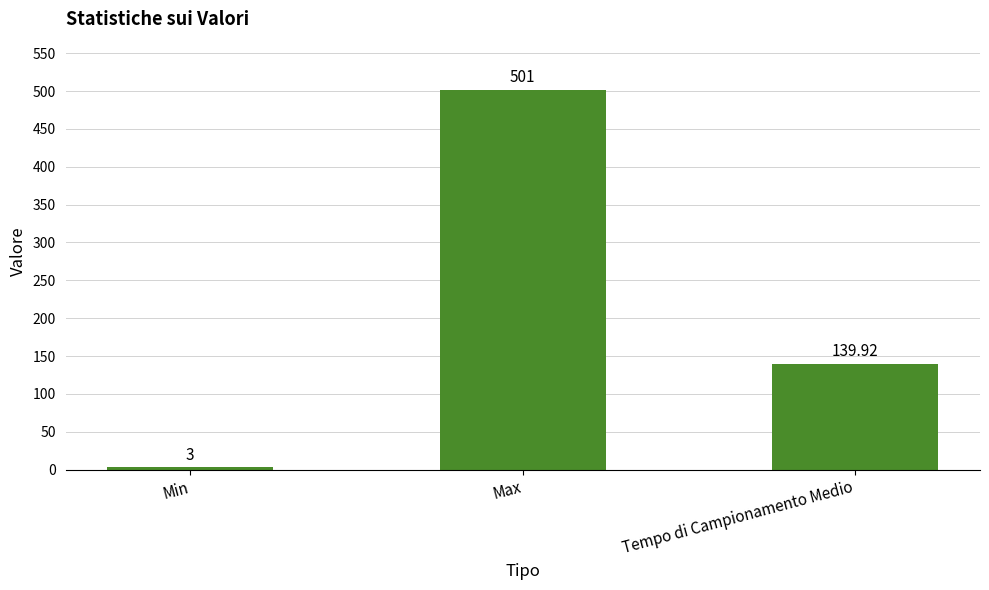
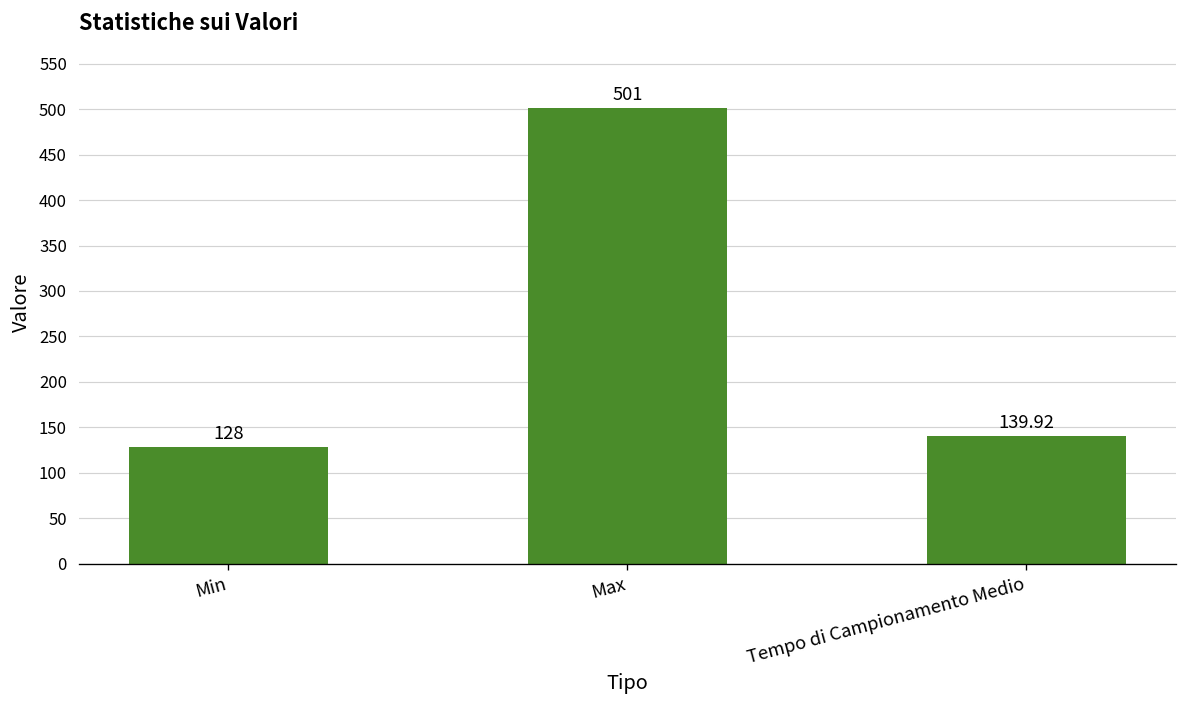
Min: 3 -> 128
